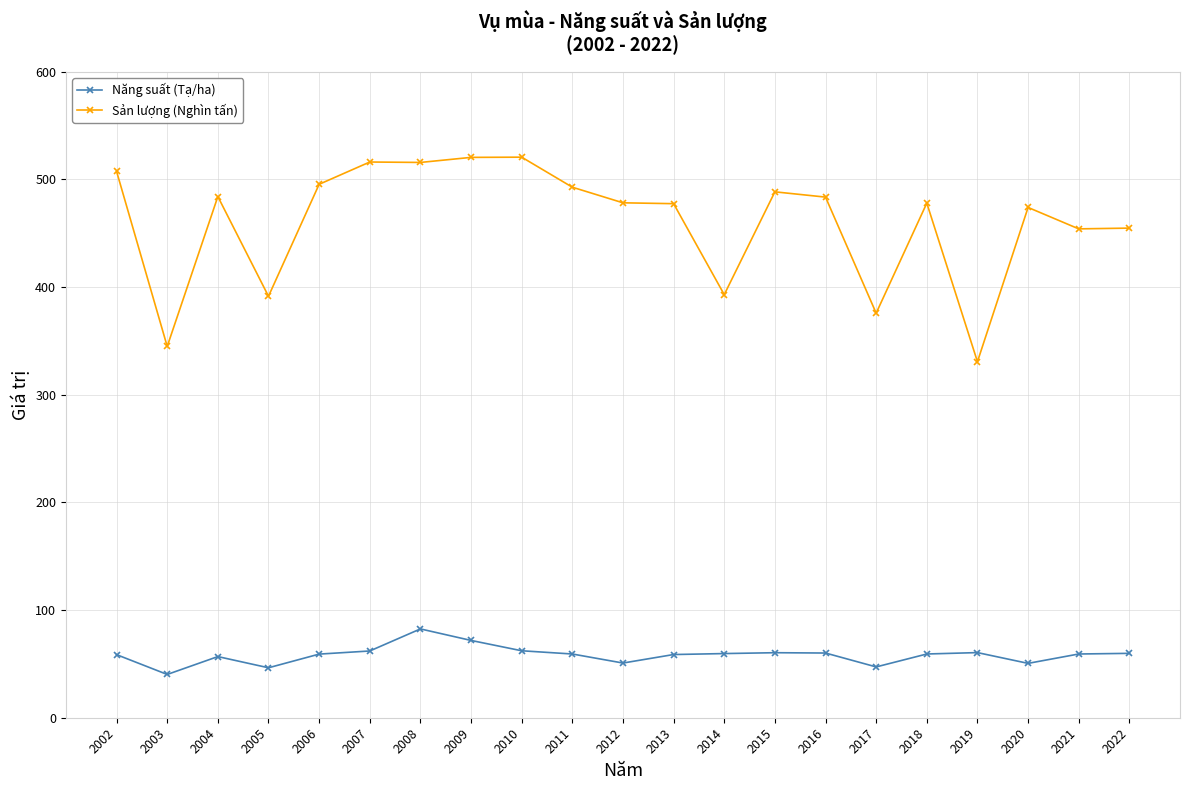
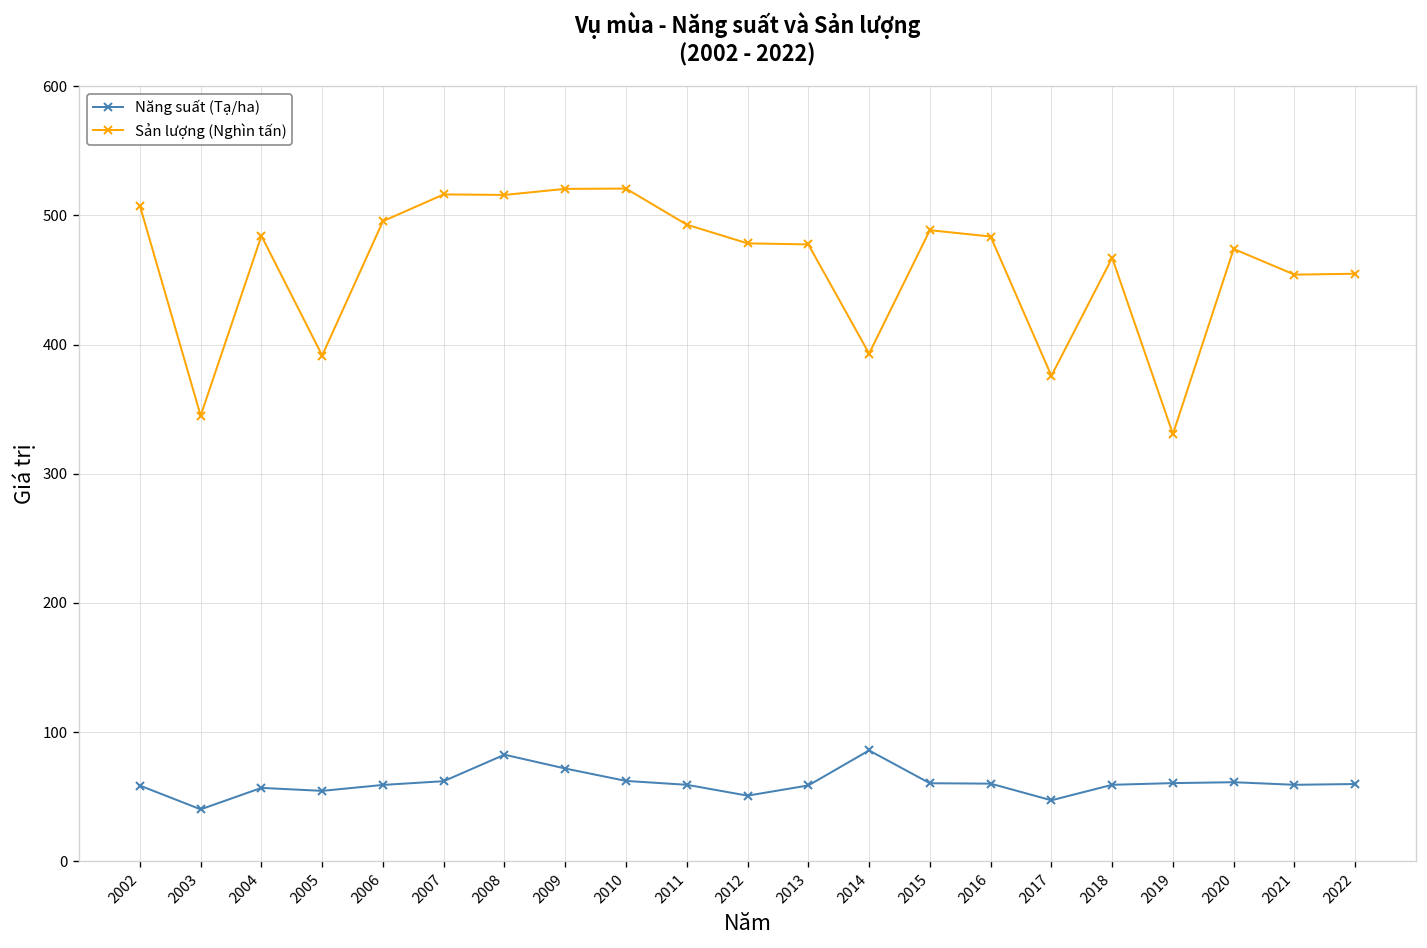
Năng suất (Tạ/ha), 2005: 46 -> 55
Năng suất (Tạ/ha), 2014: 60 -> 86
Sản lượng (Nghìn tấn), 2018: 478 -> 467
Năng suất (Tạ/ha), 2020: 51 -> 61
